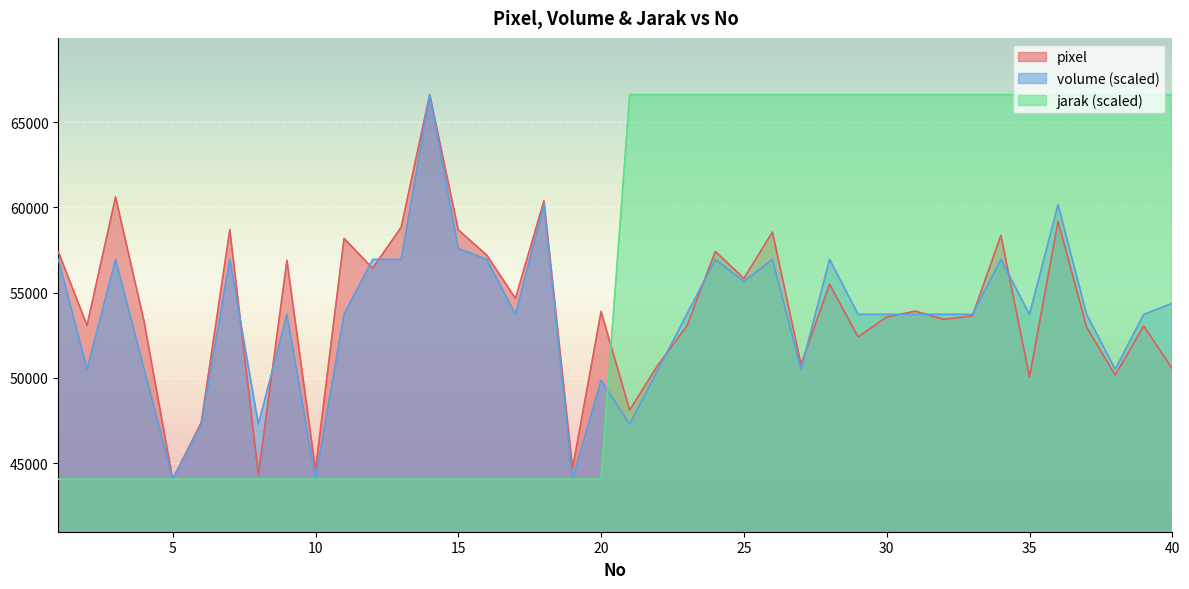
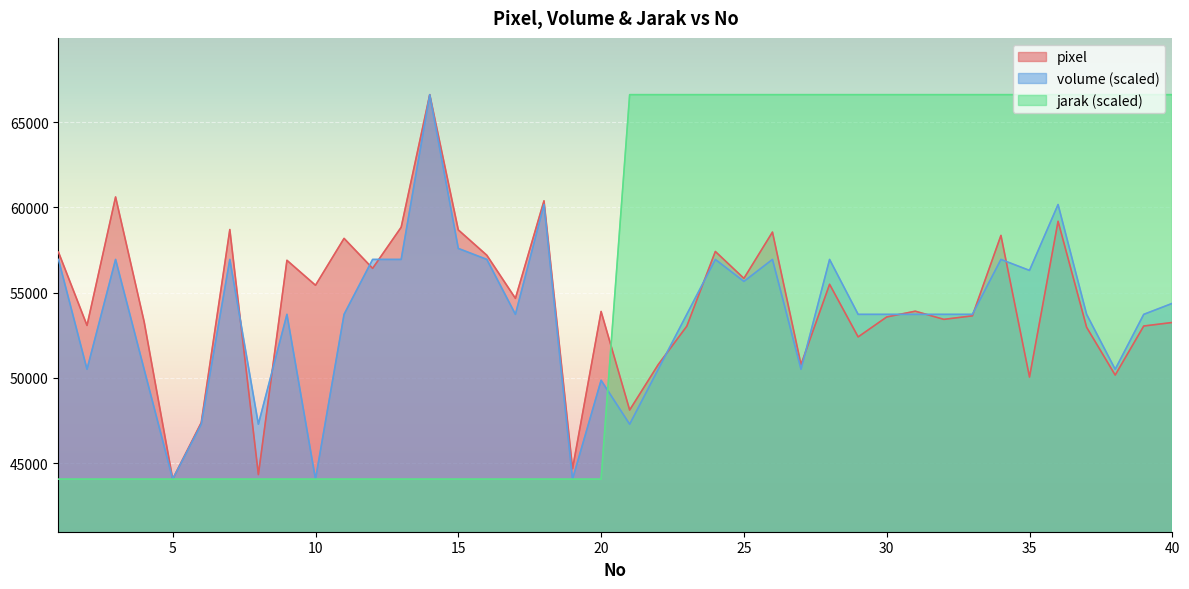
pixel, 10: 44600 -> 55400
volume (scaled), 35: 53700 -> 56300
pixel, 40: 50500 -> 53300
